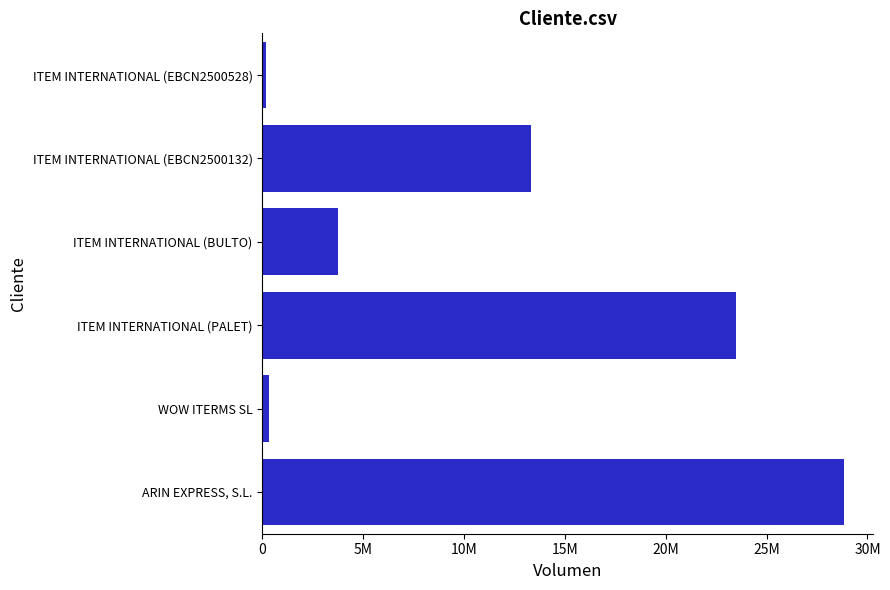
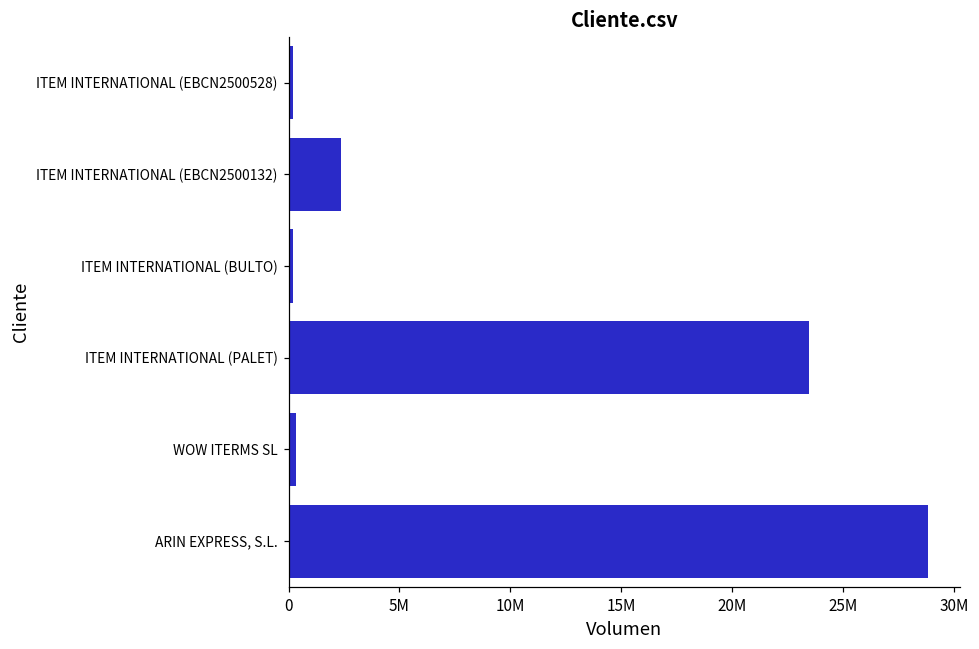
ITEM INTERNATIONAL (EBCN2500132): 13300000 -> 2400000
ITEM INTERNATIONAL (BULTO): 3800000 -> 200000
